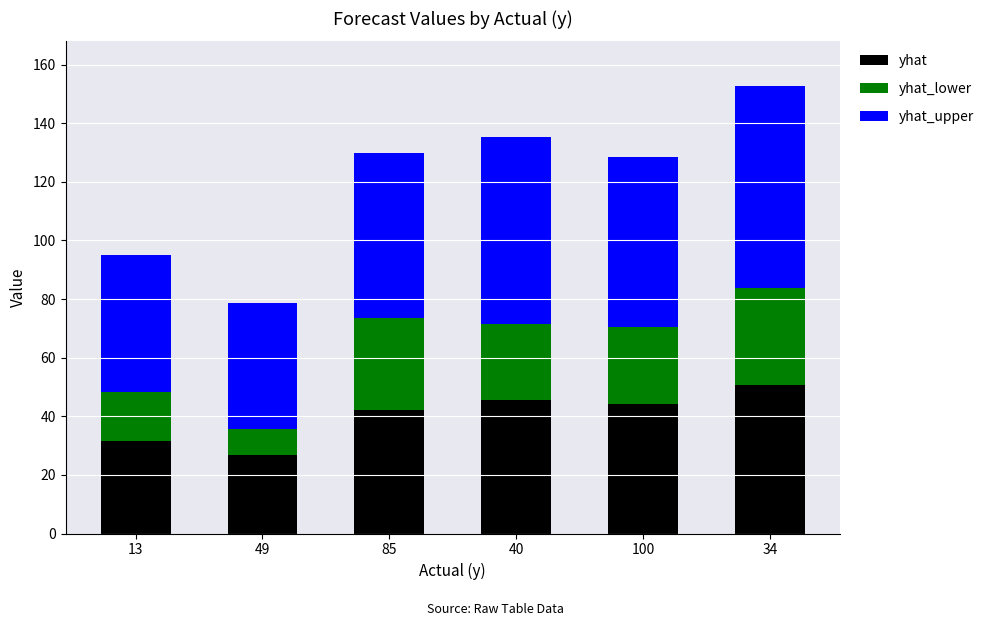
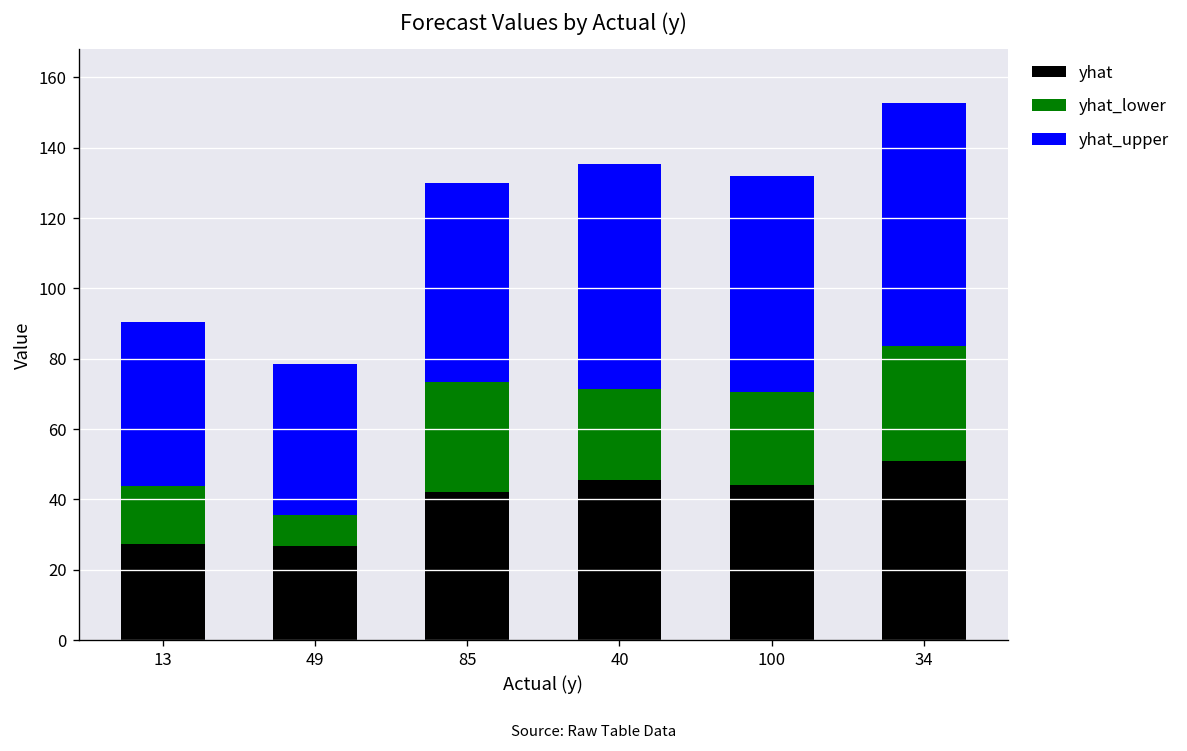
yhat, 13: 32 -> 27
yhat_upper, 100: 58 -> 61
